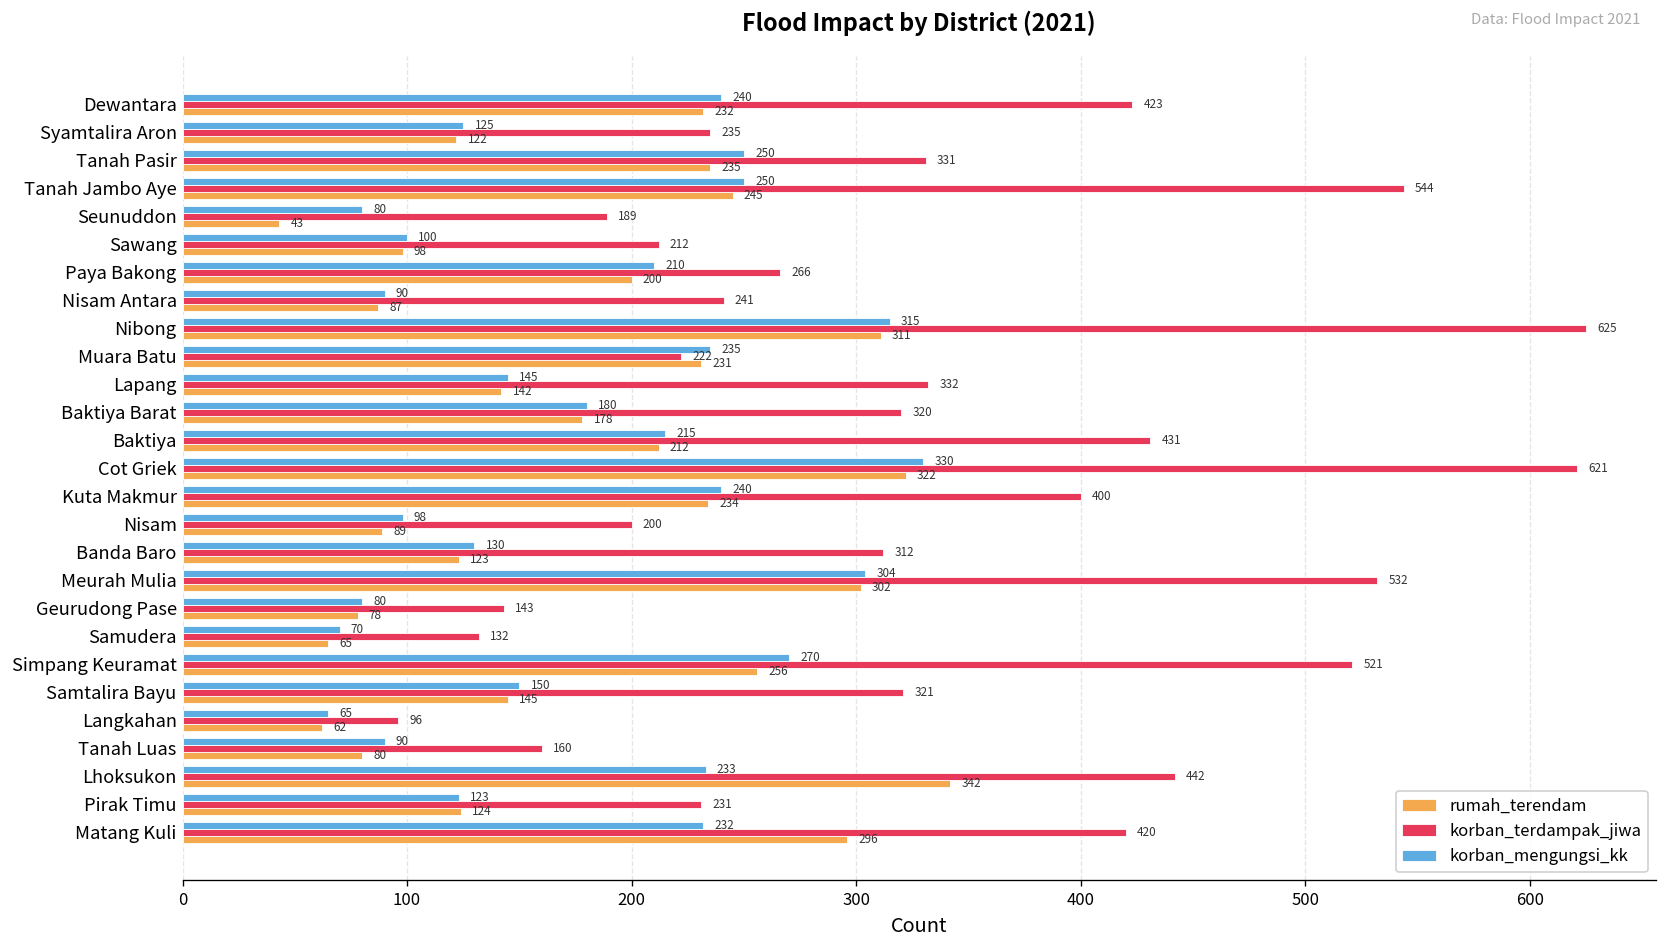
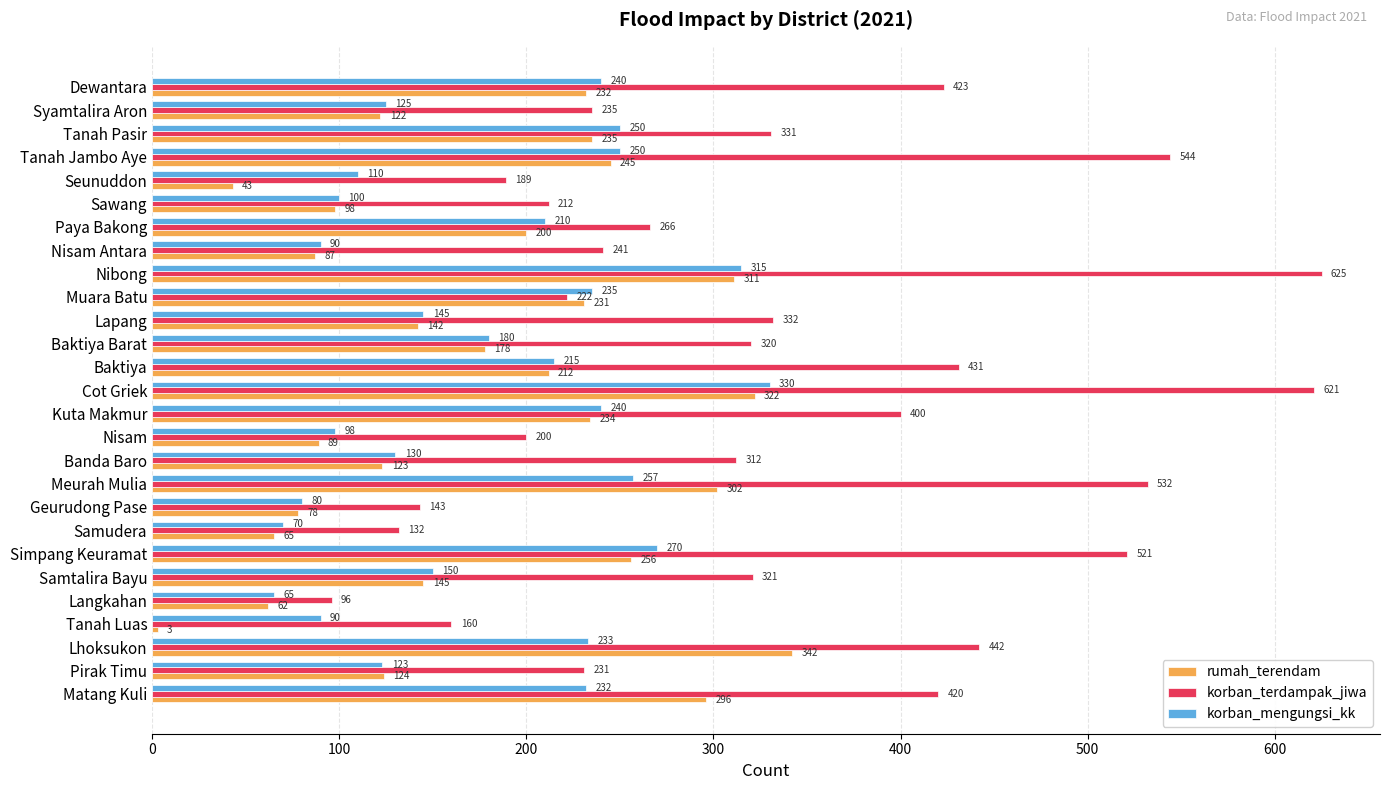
korban_mengungsi_kk, Seunuddon: 80 -> 110
korban_mengungsi_kk, Meurah Mulia: 304 -> 257
rumah_terendam, Tanah Luas: 80 -> 3
